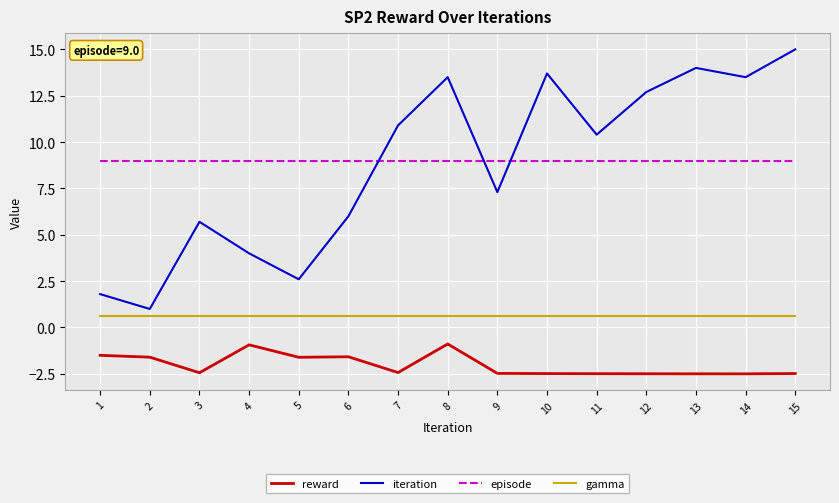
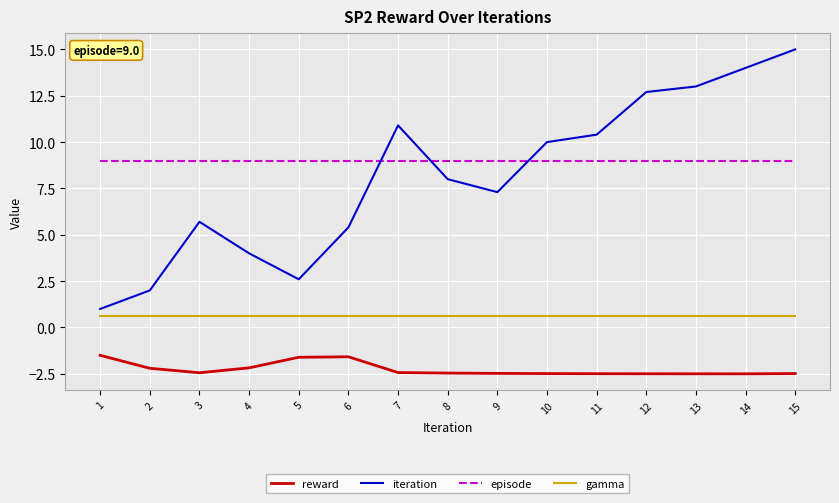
iteration, 1: 1.8 -> 1.0
reward, 2: -1.6 -> -2.2
iteration, 2: 1 -> 2
reward, 4: -0.9 -> -2.2
iteration, 6: 6.0 -> 5.4
reward, 8: -0.9 -> -2.5
iteration, 8: 13.5 -> 8.0
iteration, 10: 13.7 -> 10.0
iteration, 13: 14 -> 13
iteration, 14: 13.5 -> 14.0
